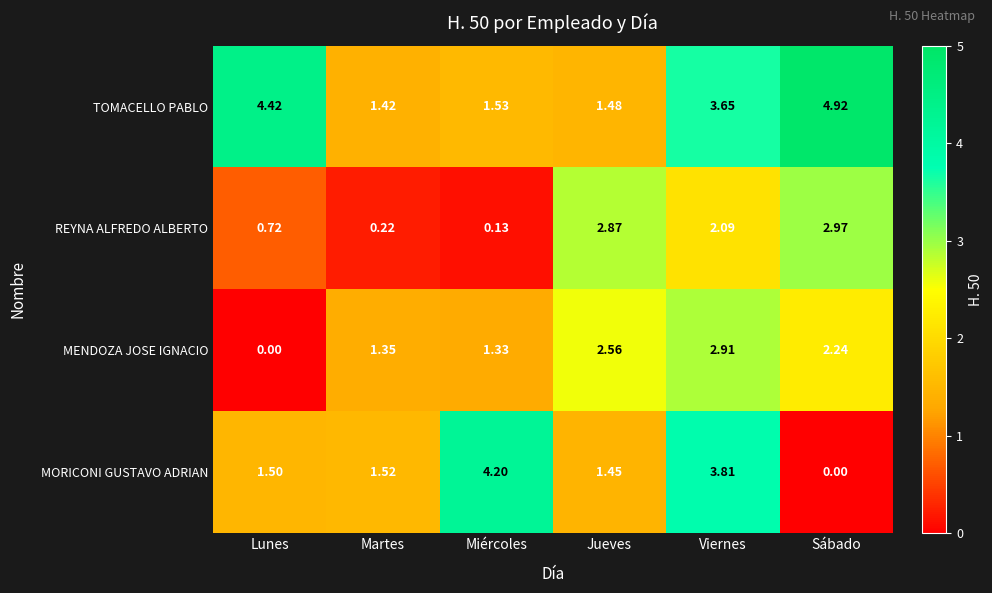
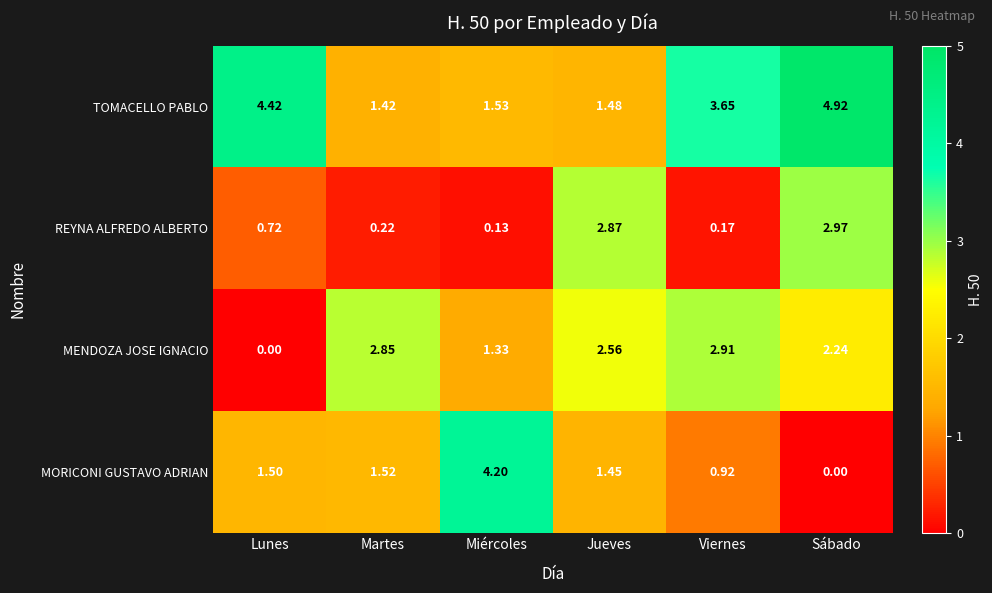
REYNA ALFREDO ALBERTO, Viernes: 2.09 -> 0.17
MENDOZA JOSE IGNACIO, Martes: 1.35 -> 2.85
MORICONI GUSTAVO ADRIAN, Viernes: 3.81 -> 0.92
